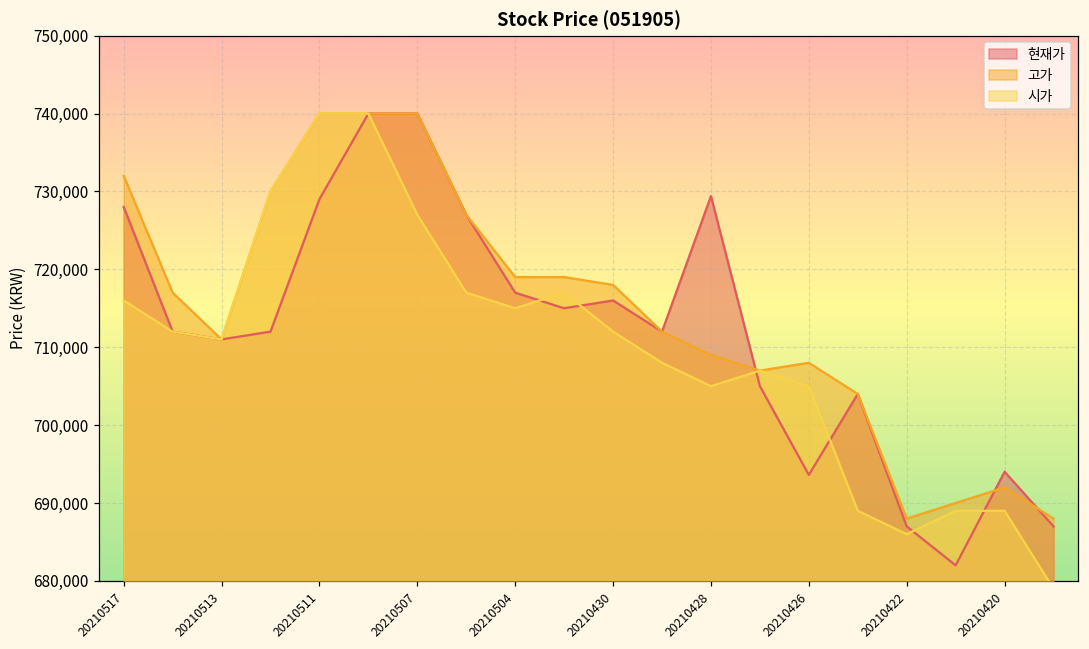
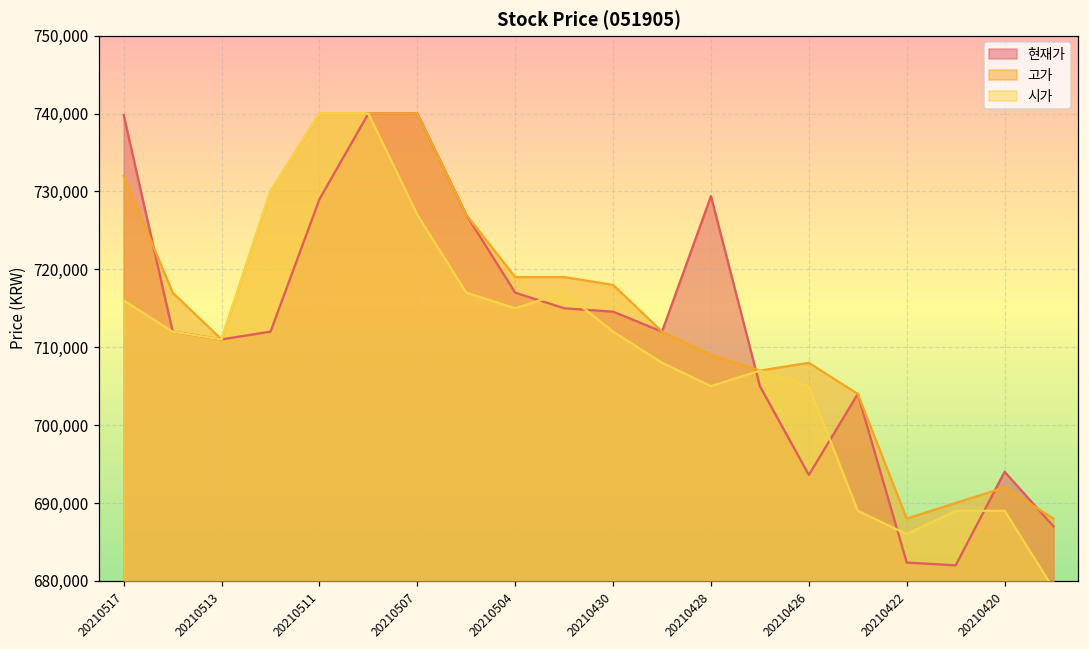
현재가, 20210517: 728,000 -> 740,000
현재가, 20210430: 716,000 -> 715,000
현재가, 20210422: 687,000 -> 682,000
